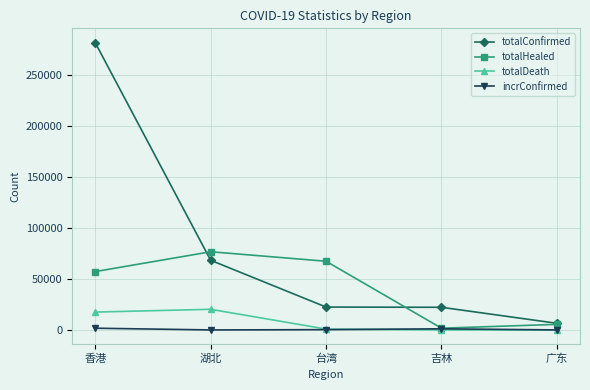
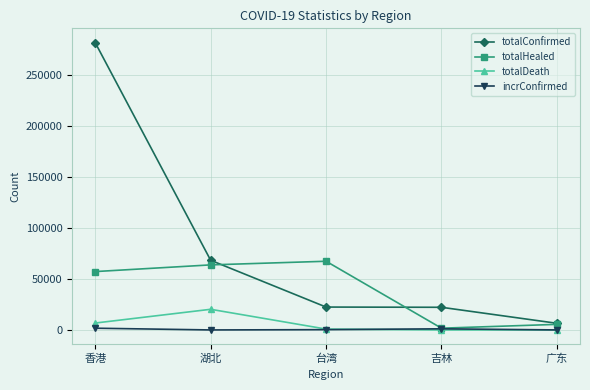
totalDeath, 香港: 18000 -> 7000
totalHealed, 湖北: 77000 -> 64000
